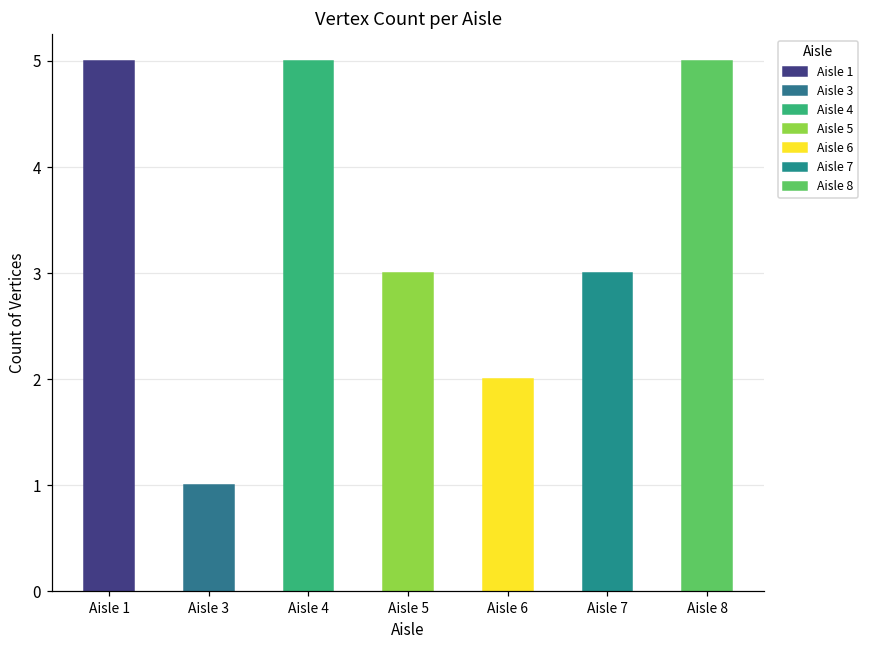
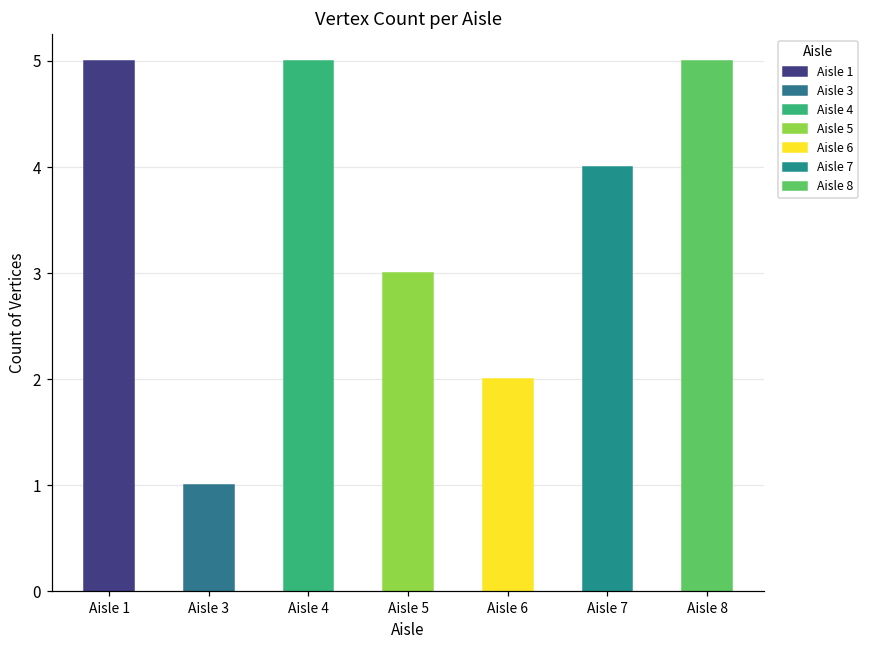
Aisle 7: 3 -> 4
